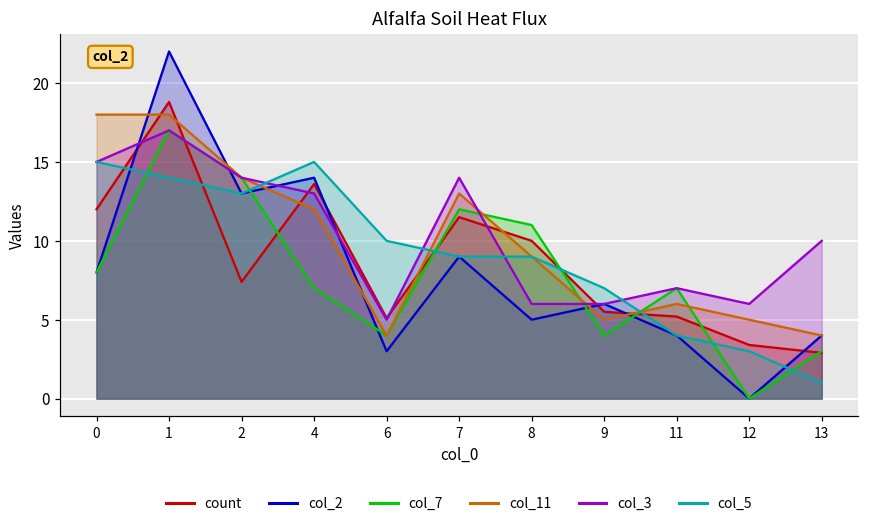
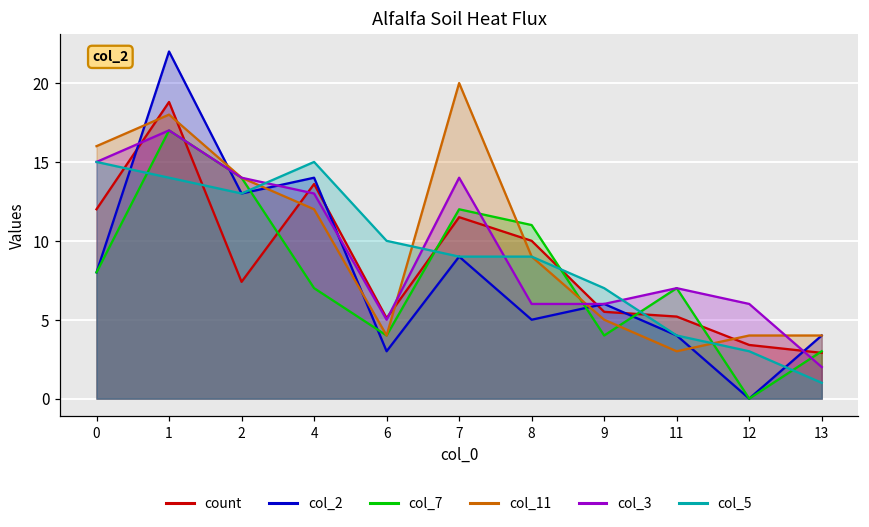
col_11, 0: 18 -> 16
col_11, 7: 13 -> 20
col_11, 11: 6 -> 3
col_11, 12: 5 -> 4
col_3, 13: 10 -> 2
